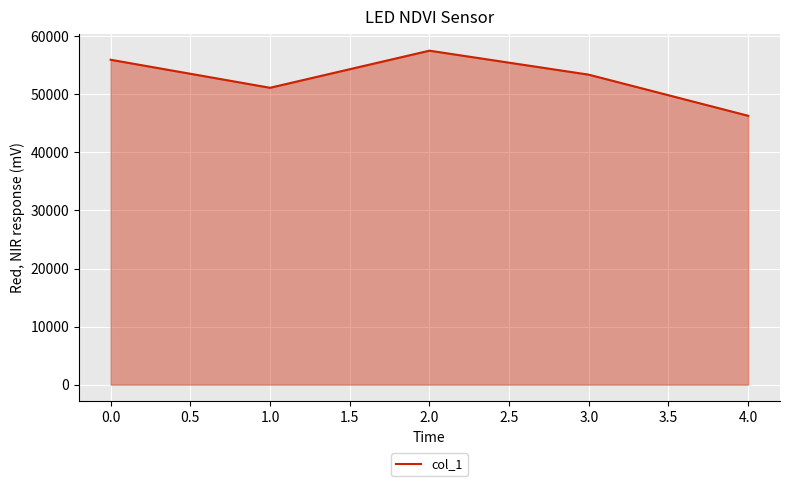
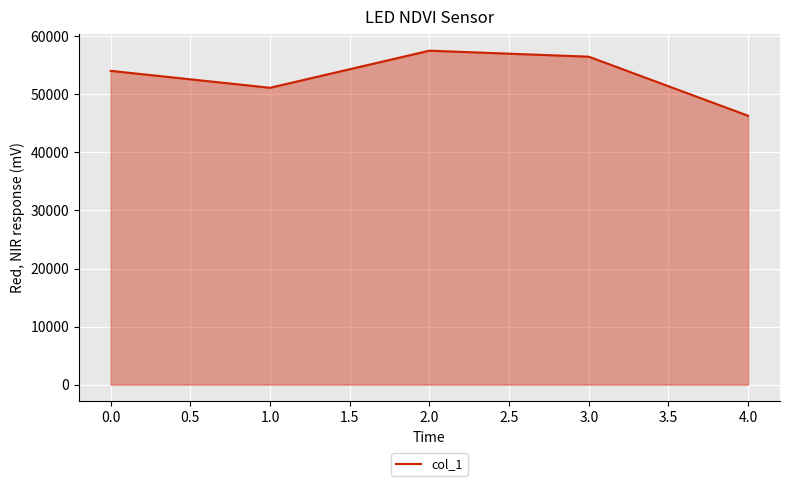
0.0: 56000 -> 54000
3.0: 53000 -> 56000
